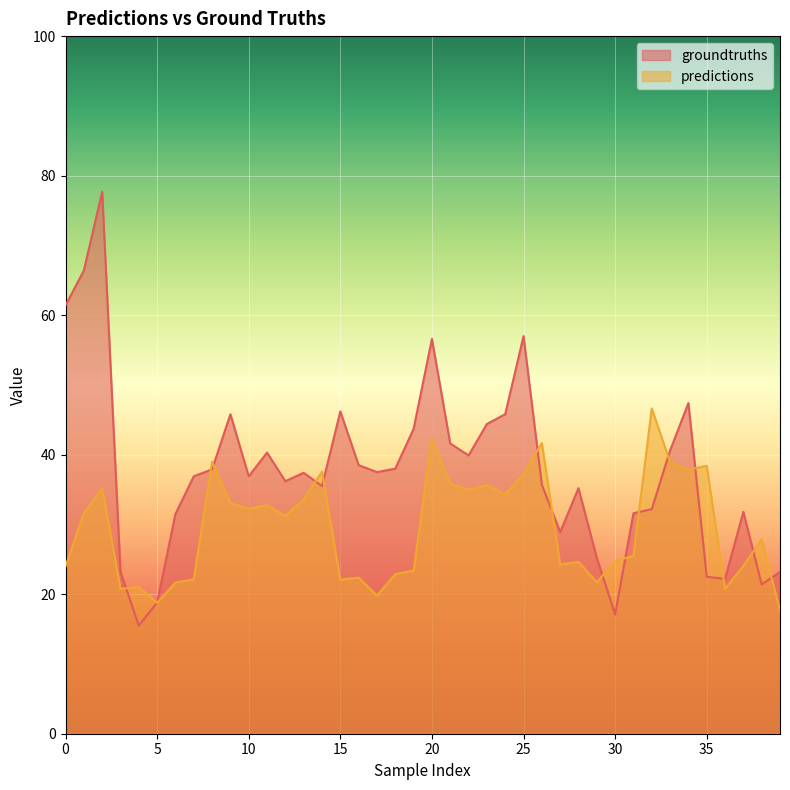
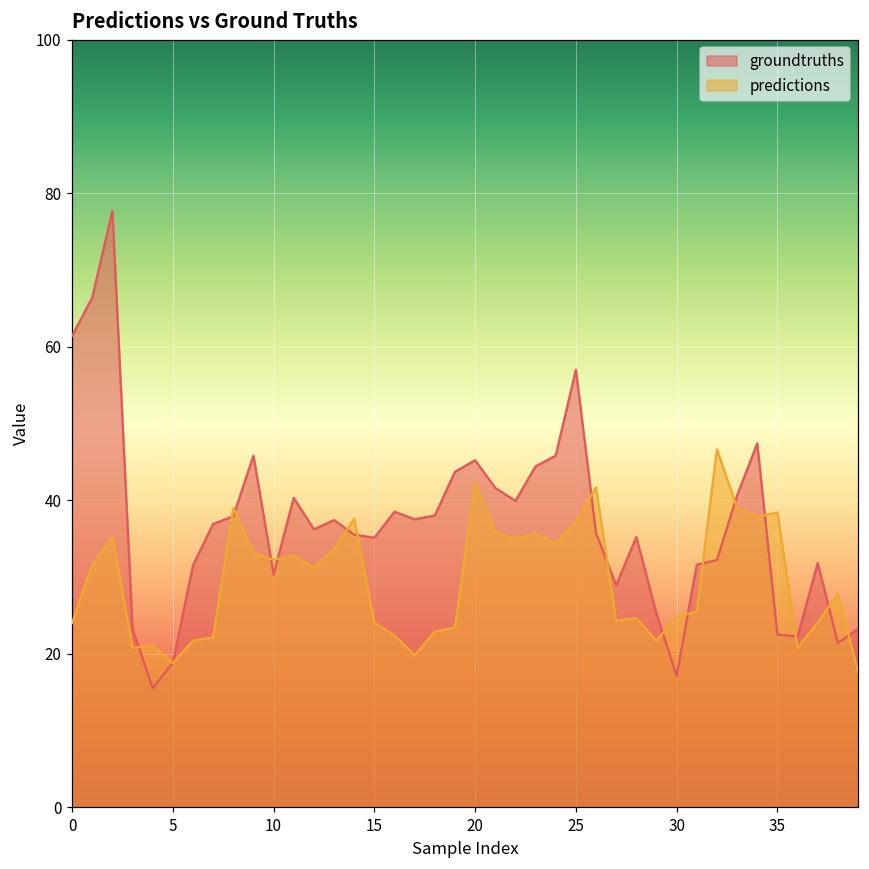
groundtruths, 10: 37 -> 30
groundtruths, 15: 46 -> 35
predictions, 15: 22 -> 24
groundtruths, 20: 57 -> 45
